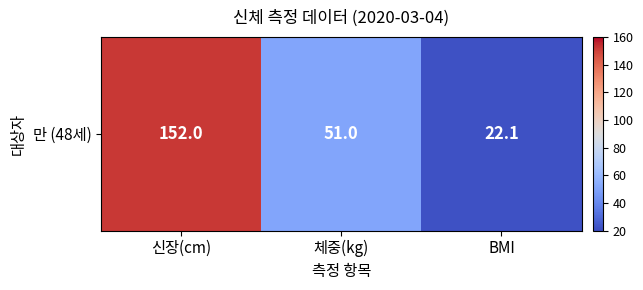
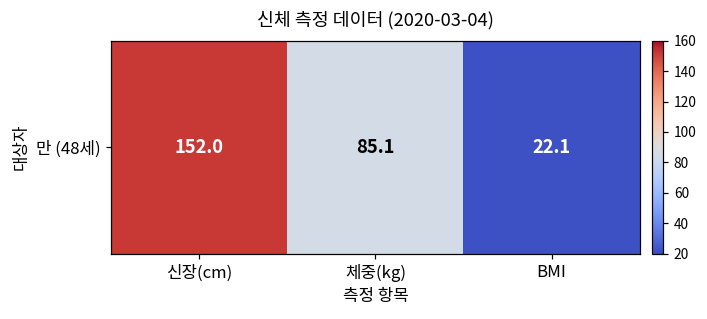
만 (48세), 체중(kg): 51.0 -> 85.1
